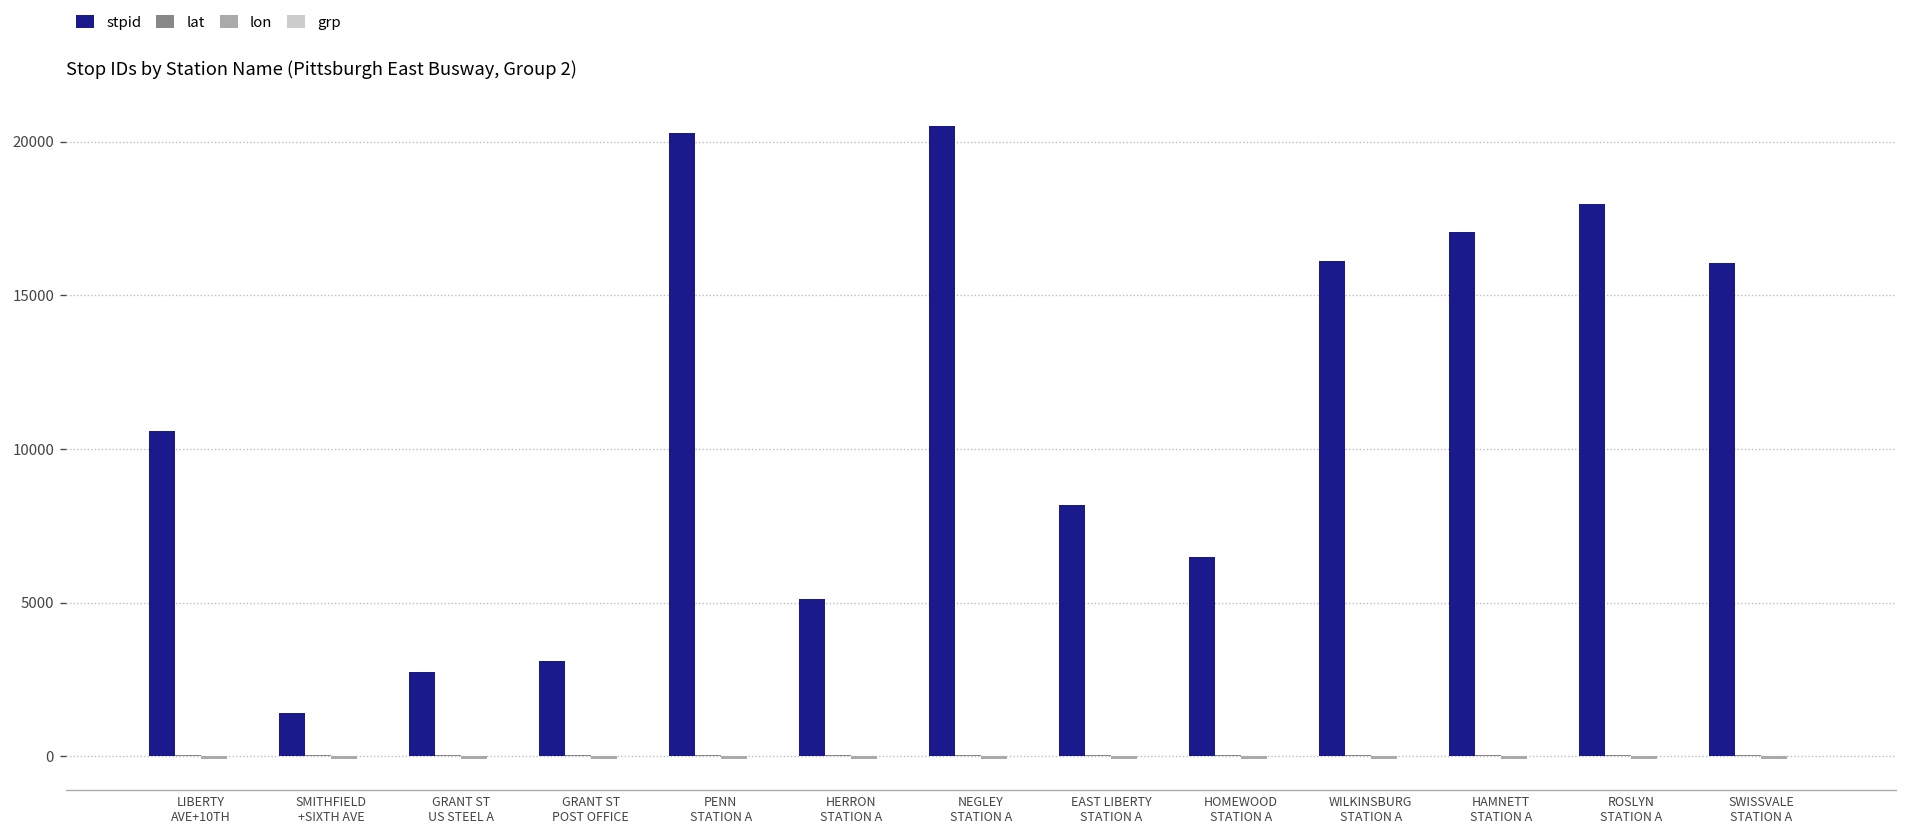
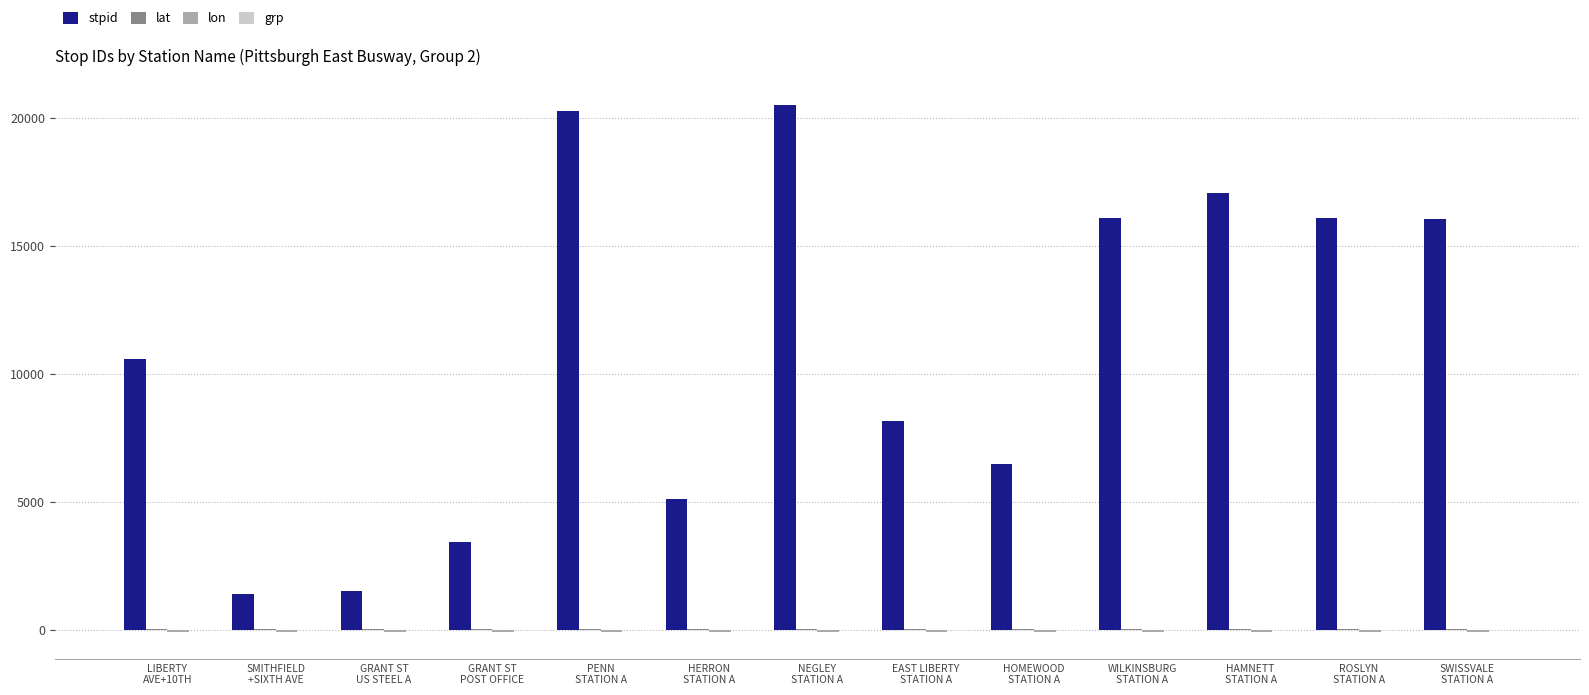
stpid, GRANT ST US STEEL A: 2700 -> 1500
stpid, GRANT ST POST OFFICE: 3100 -> 3400
stpid, ROSLYN STATION A: 18000 -> 16100
